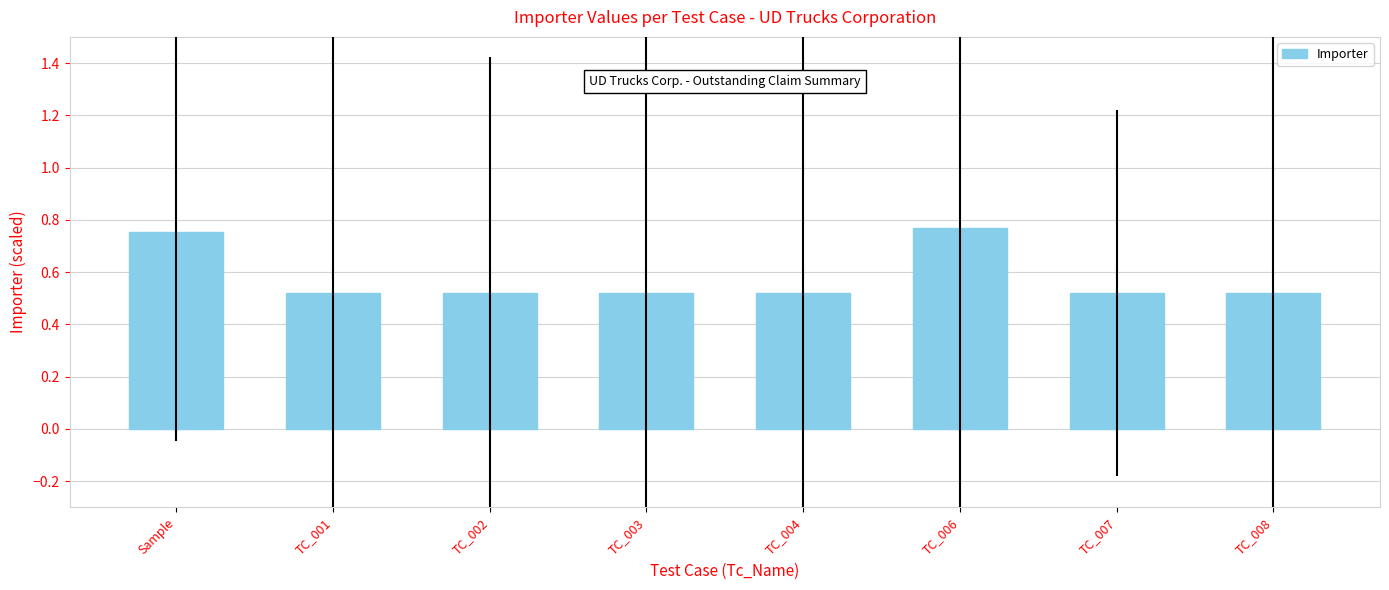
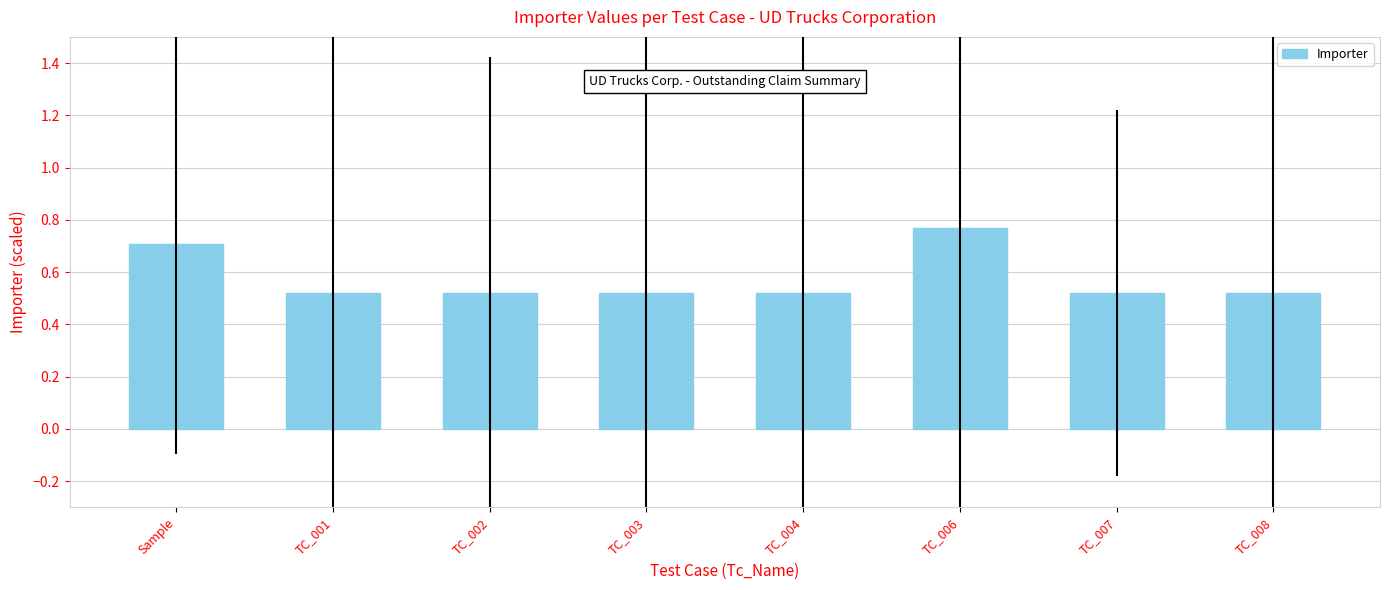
Sample: 0.76 -> 0.71
